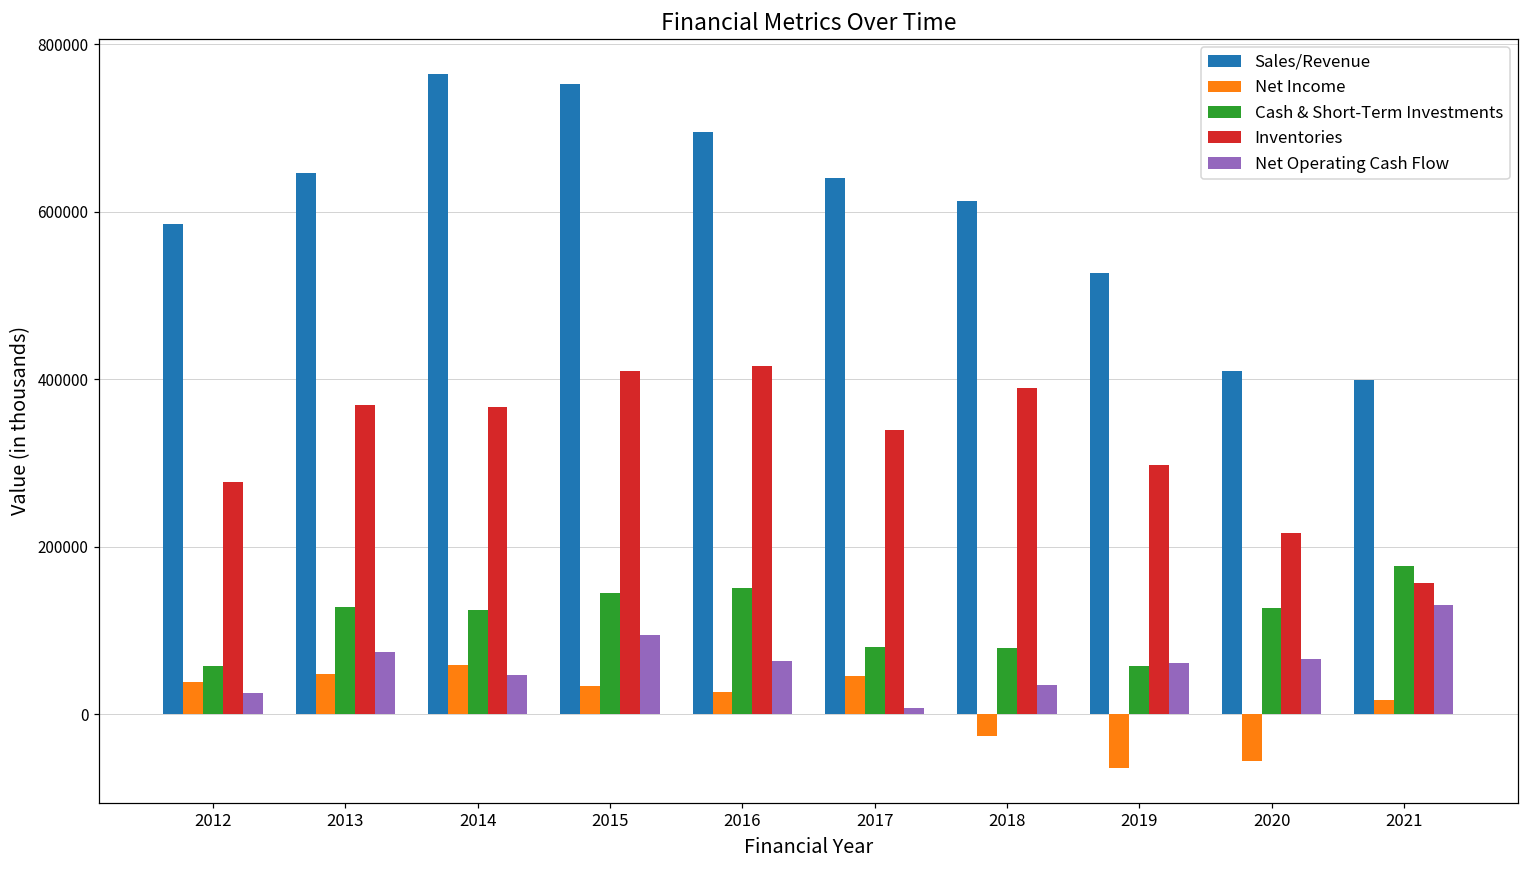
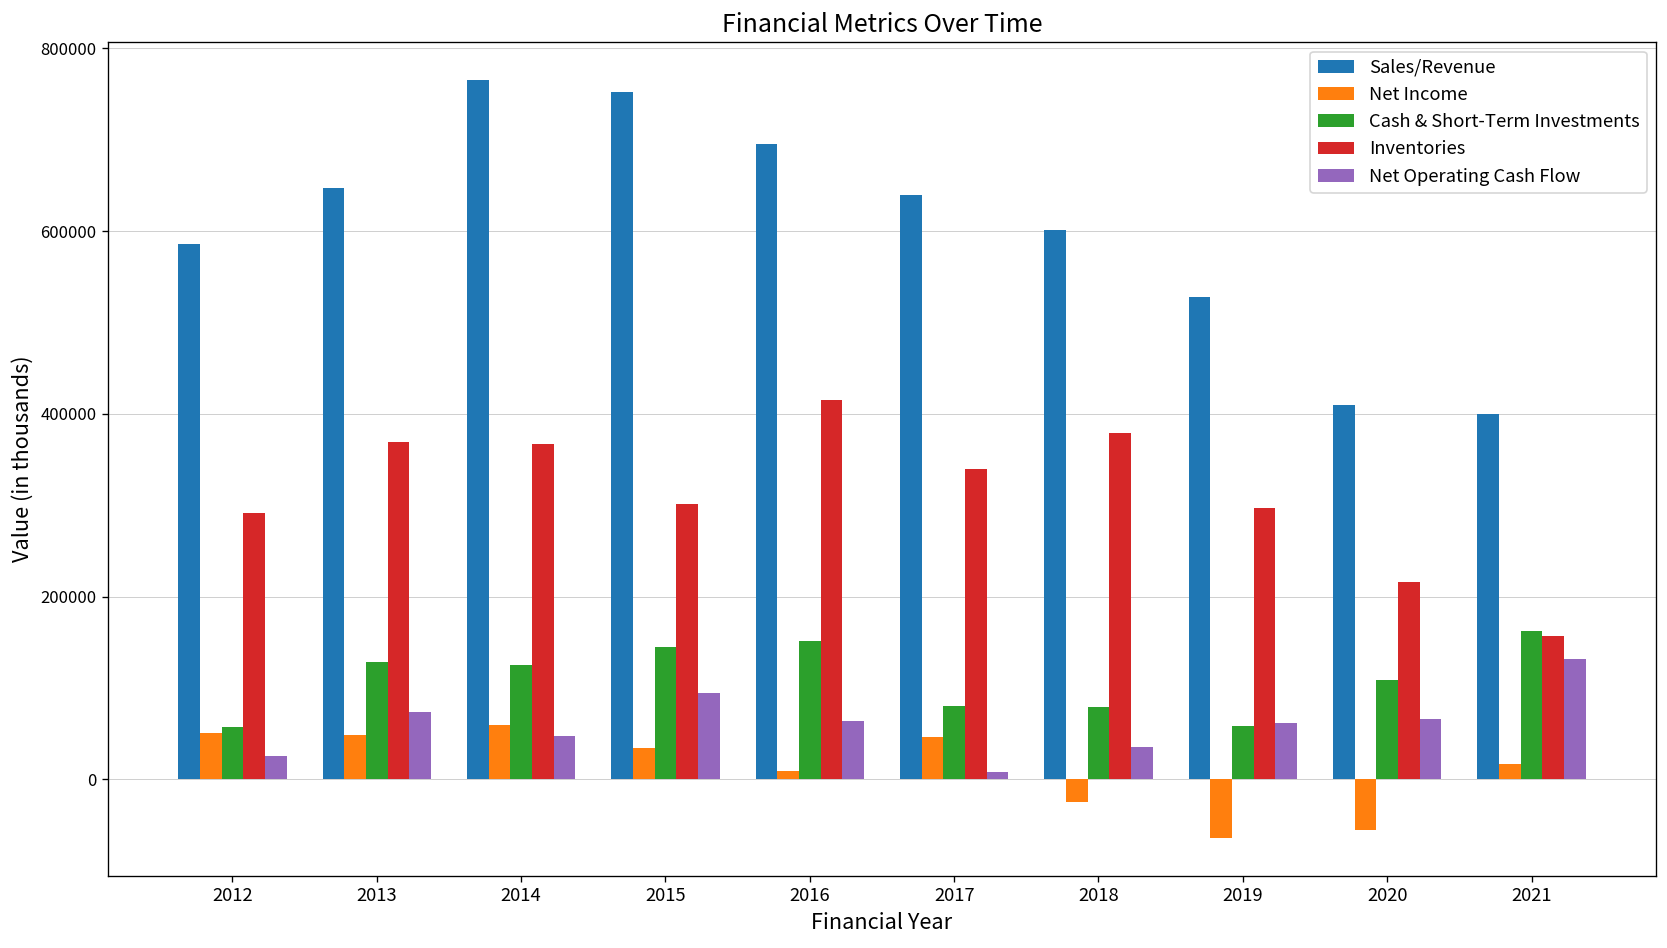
Net Income, 2012: 40000 -> 50000
Inventories, 2012: 280000 -> 290000
Inventories, 2015: 410000 -> 300000
Net Income, 2016: 30000 -> 10000
Sales/Revenue, 2018: 610000 -> 600000
Inventories, 2018: 390000 -> 380000
Cash & Short-Term Investments, 2020: 130000 -> 110000
Cash & Short-Term Investments, 2021: 180000 -> 160000
